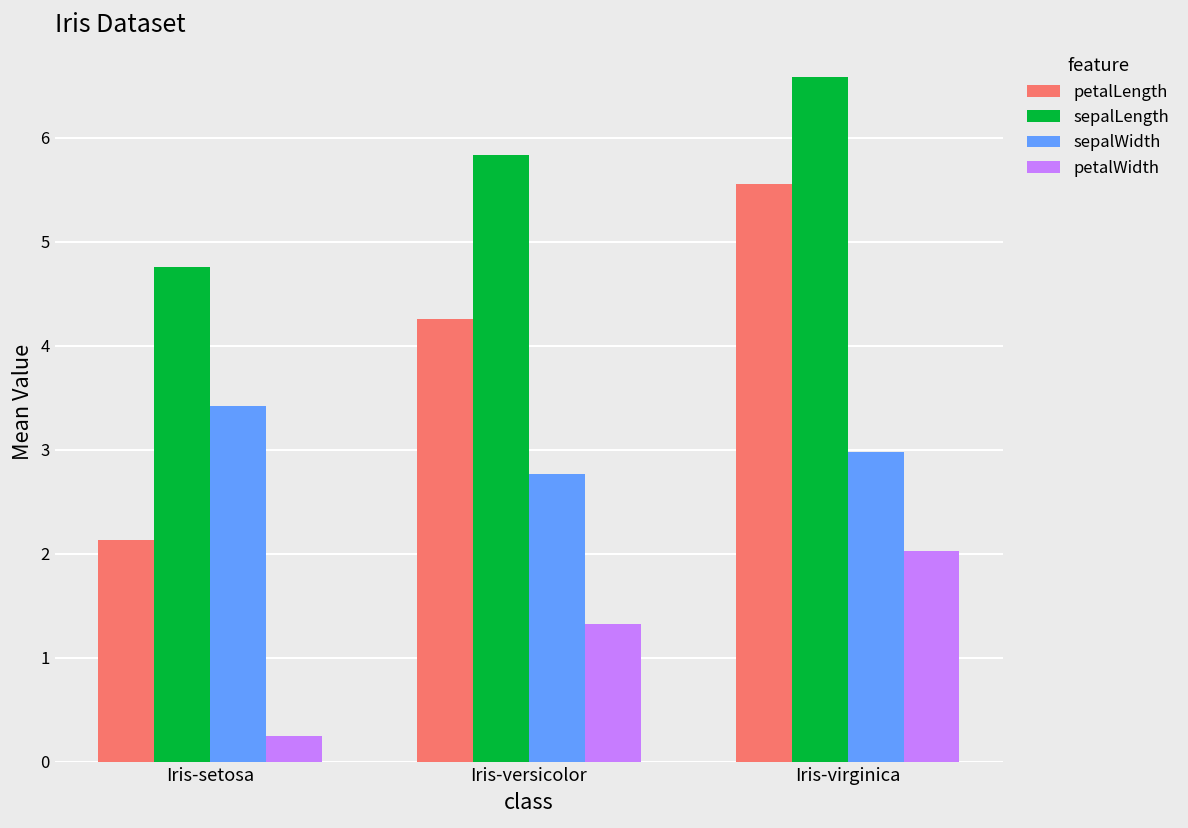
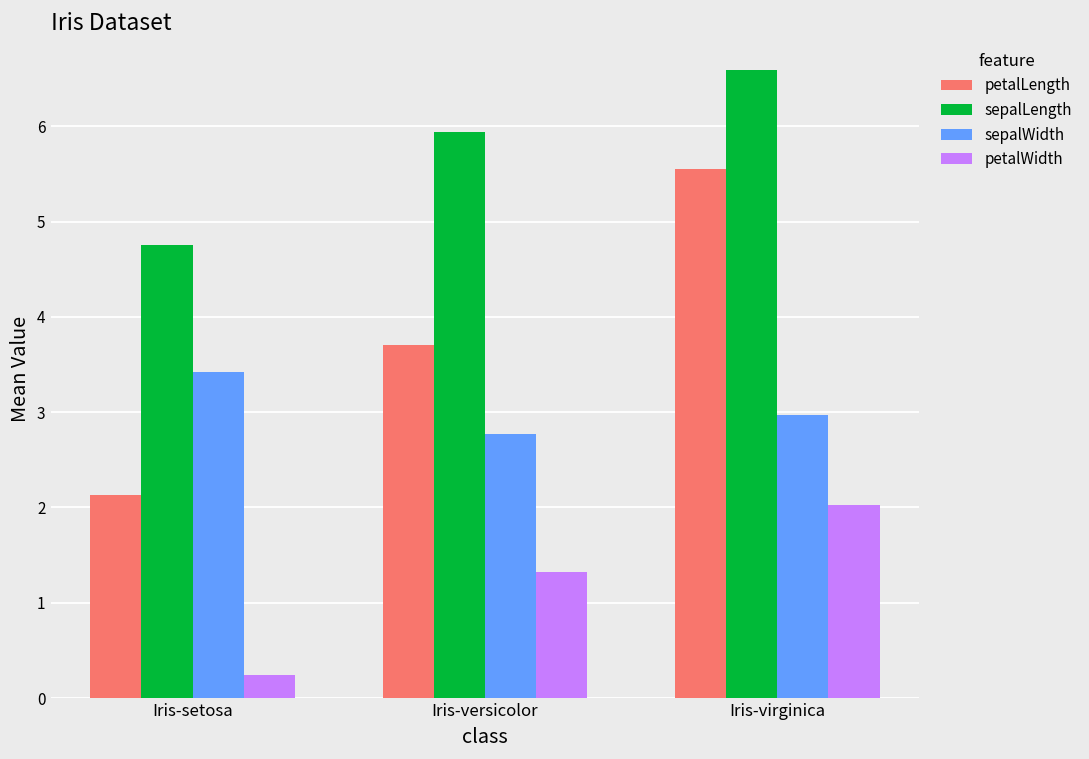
petalLength, Iris-versicolor: 4.3 -> 3.7
sepalLength, Iris-versicolor: 5.8 -> 5.9
